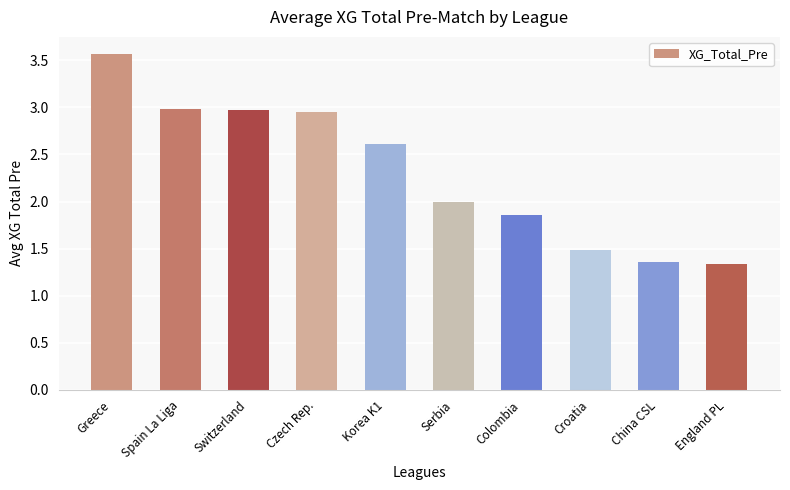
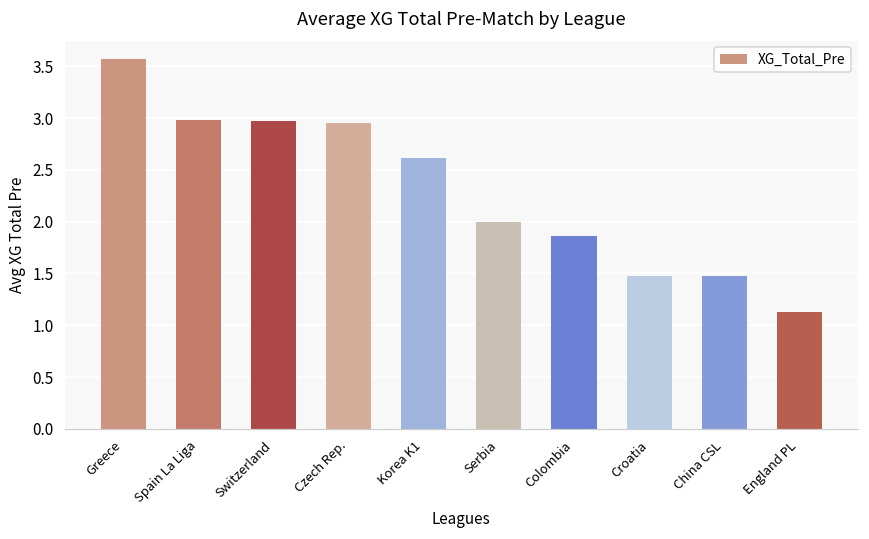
China CSL: 1.4 -> 1.5
England PL: 1.3 -> 1.1
